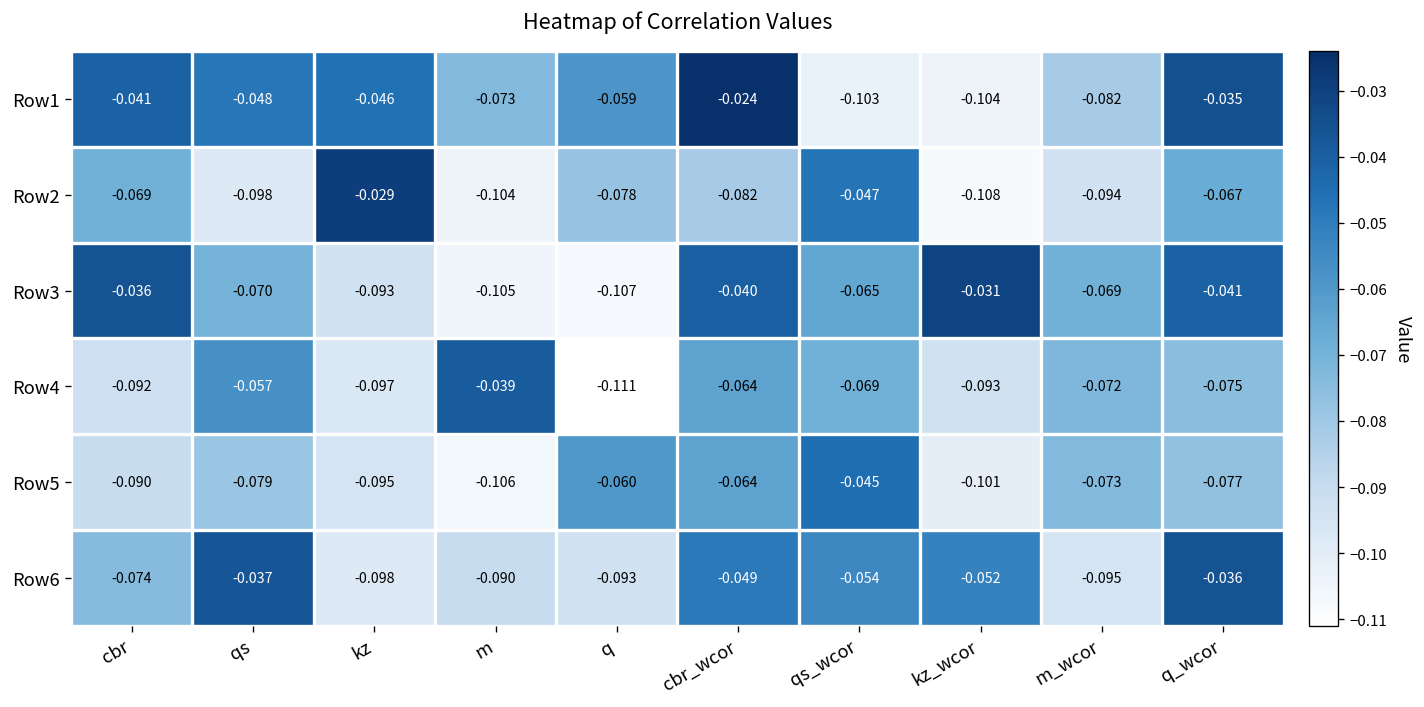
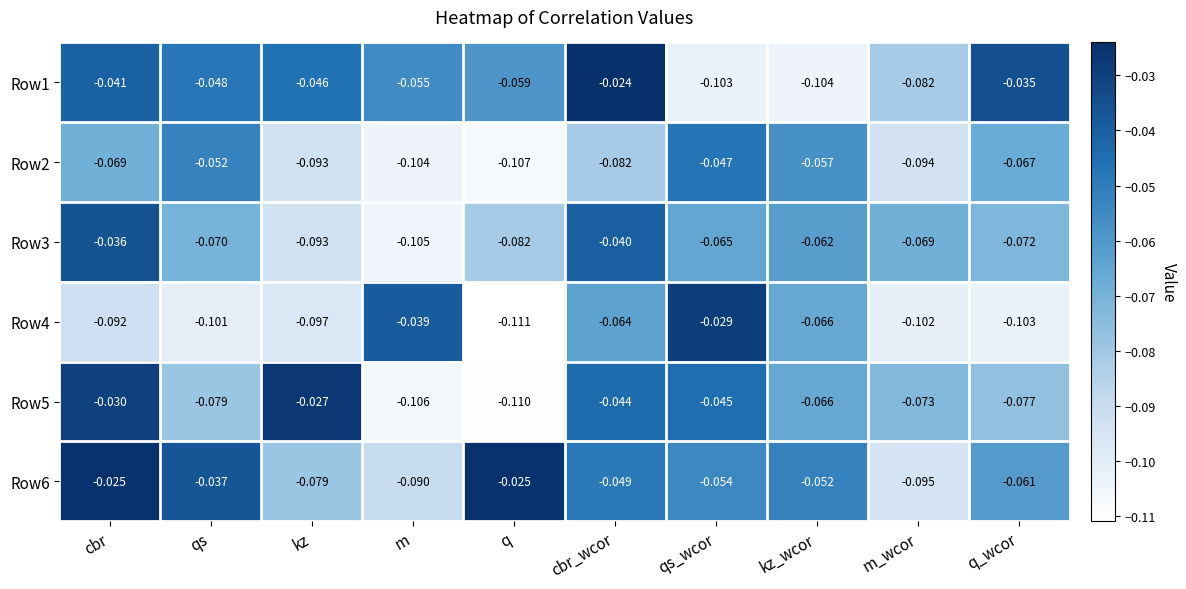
Row1, m: -0.073 -> -0.055
Row2, qs: -0.098 -> -0.052
Row2, kz: -0.029 -> -0.093
Row2, q: -0.078 -> -0.107
Row2, kz_wcor: -0.108 -> -0.057
Row3, q: -0.107 -> -0.082
Row3, kz_wcor: -0.031 -> -0.062
Row3, q_wcor: -0.041 -> -0.072
Row4, qs: -0.057 -> -0.101
Row4, qs_wcor: -0.069 -> -0.029
Row4, kz_wcor: -0.093 -> -0.066
Row4, m_wcor: -0.072 -> -0.102
Row4, q_wcor: -0.075 -> -0.103
Row5, cbr: -0.090 -> -0.030
Row5, kz: -0.095 -> -0.027
Row5, q: -0.060 -> -0.110
Row5, cbr_wcor: -0.064 -> -0.044
Row5, kz_wcor: -0.101 -> -0.066
Row6, cbr: -0.074 -> -0.025
Row6, kz: -0.098 -> -0.079
Row6, q: -0.093 -> -0.025
Row6, q_wcor: -0.036 -> -0.061
